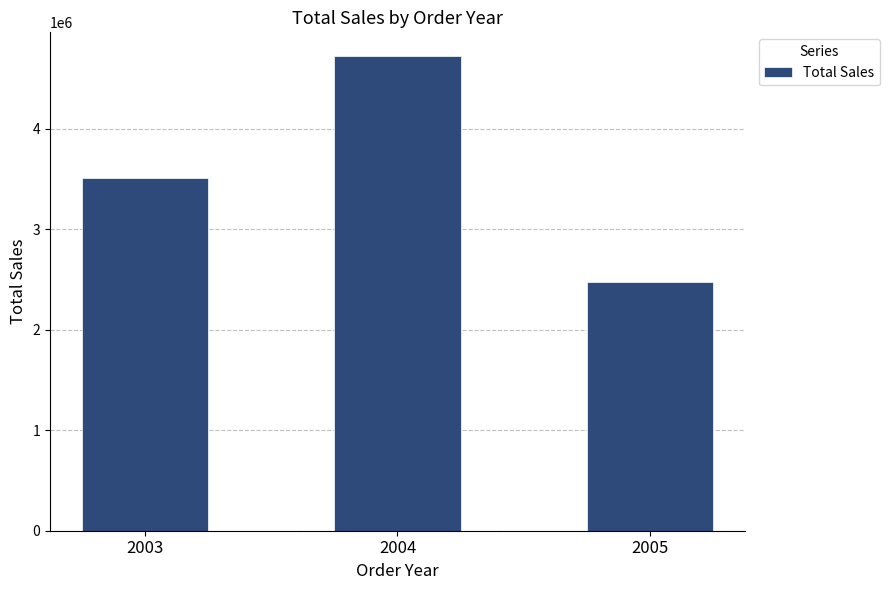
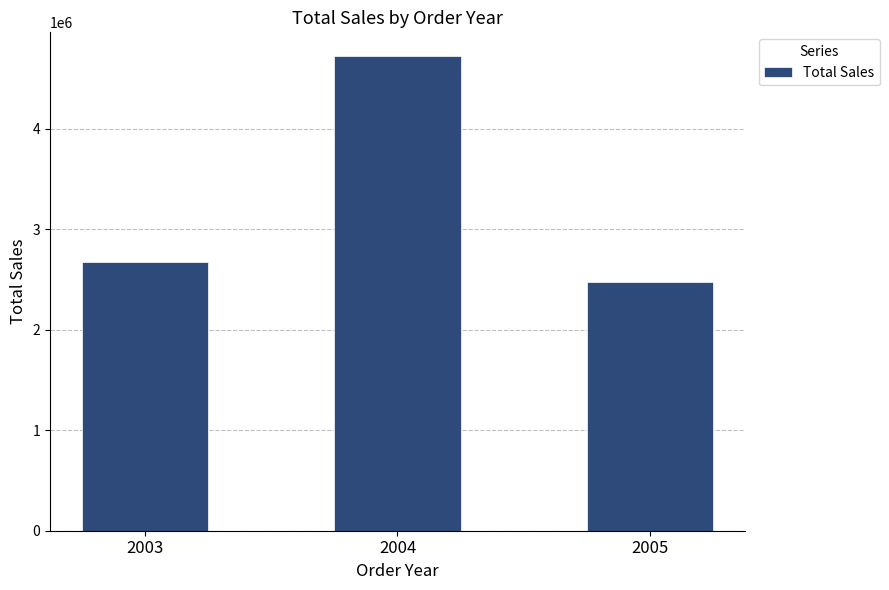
2003: 3510000 -> 2670000
